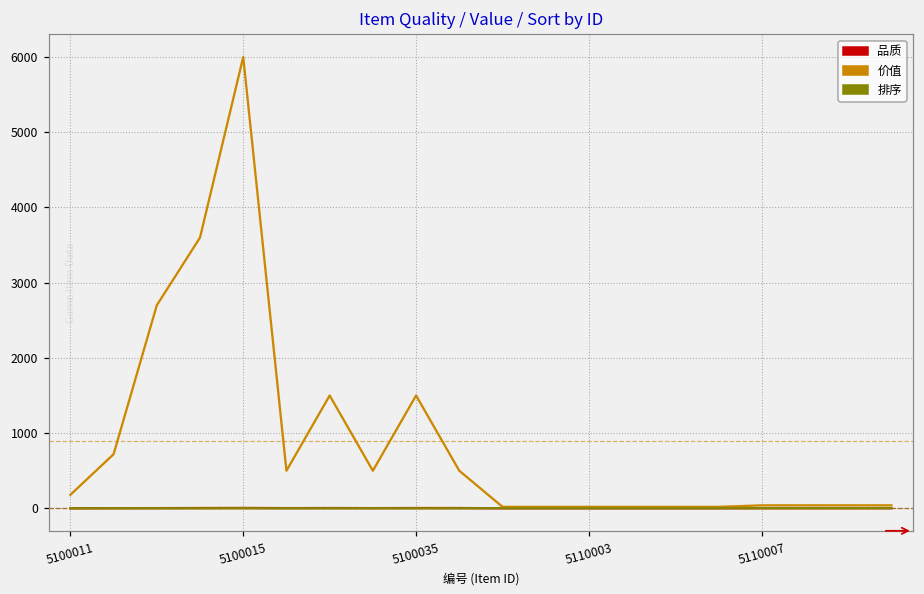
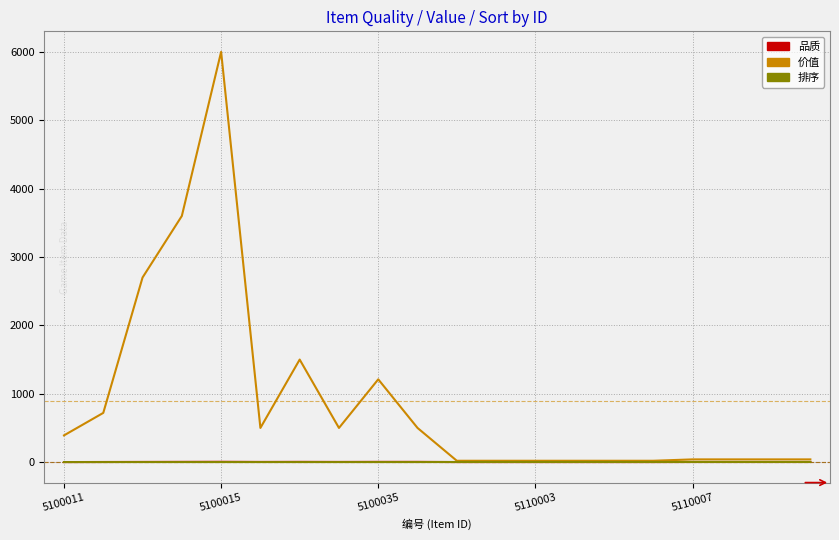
价值, 5100011: 200 -> 400
价值, 5100035: 1500 -> 1200
